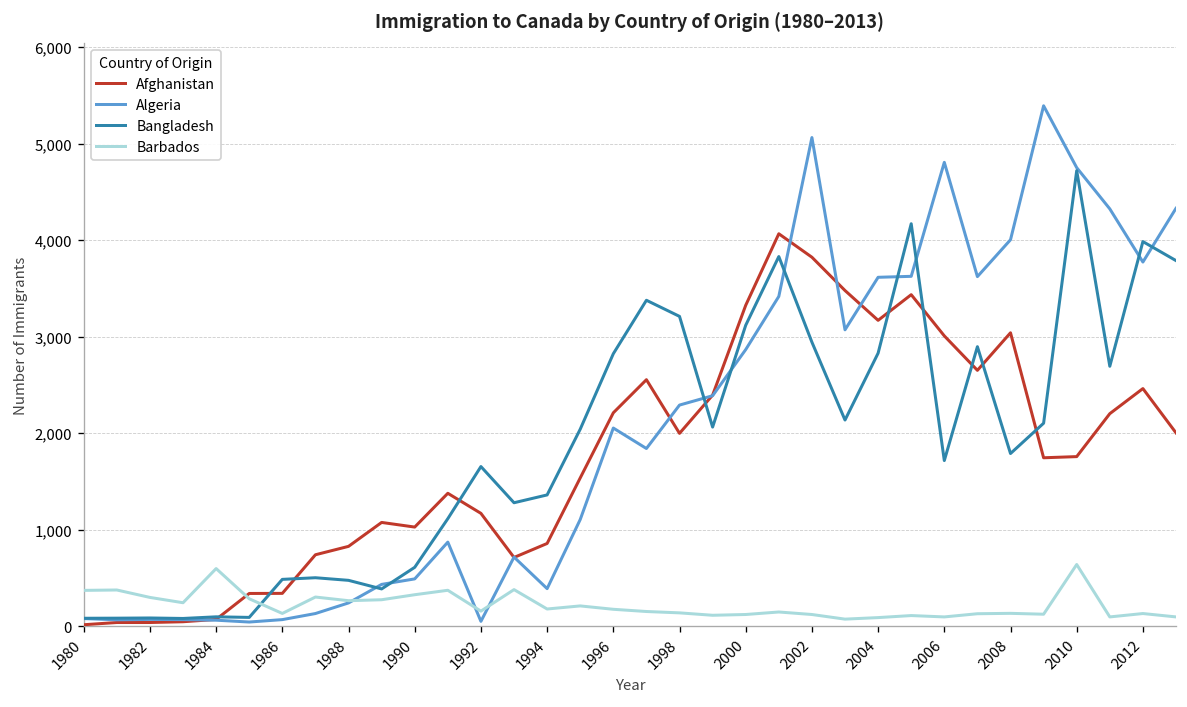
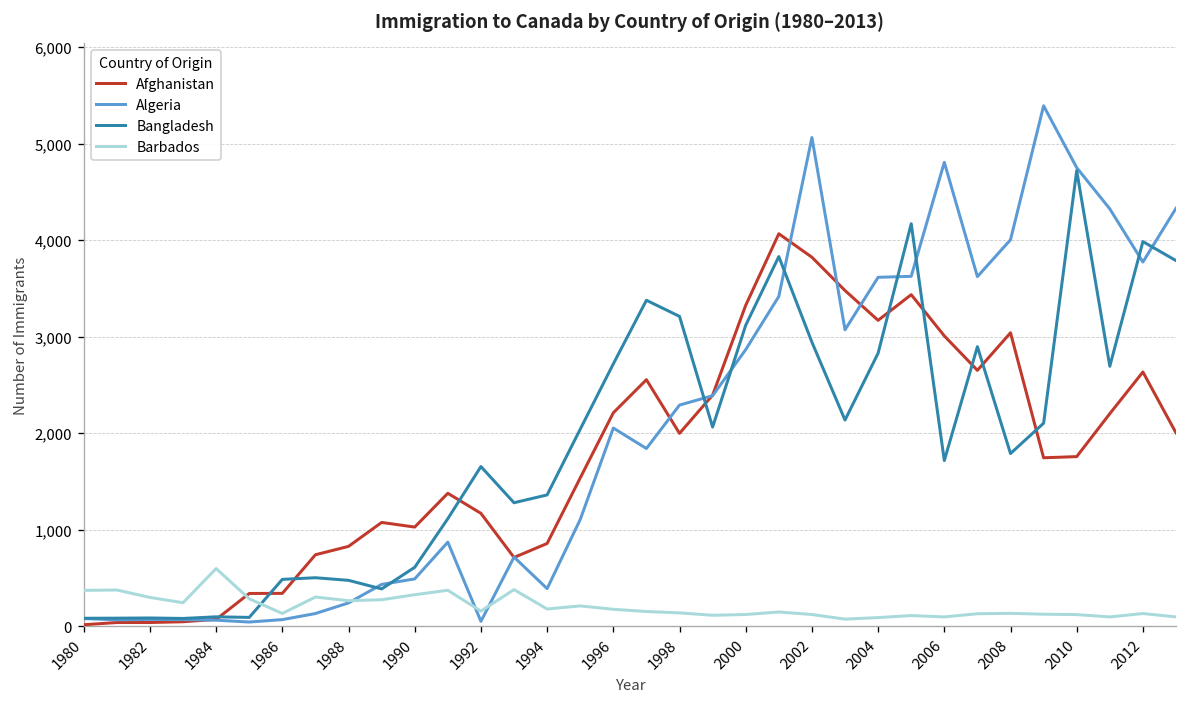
Bangladesh, 1996: 2,800 -> 2,700
Barbados, 2010: 600 -> 100
Afghanistan, 2012: 2,500 -> 2,600
